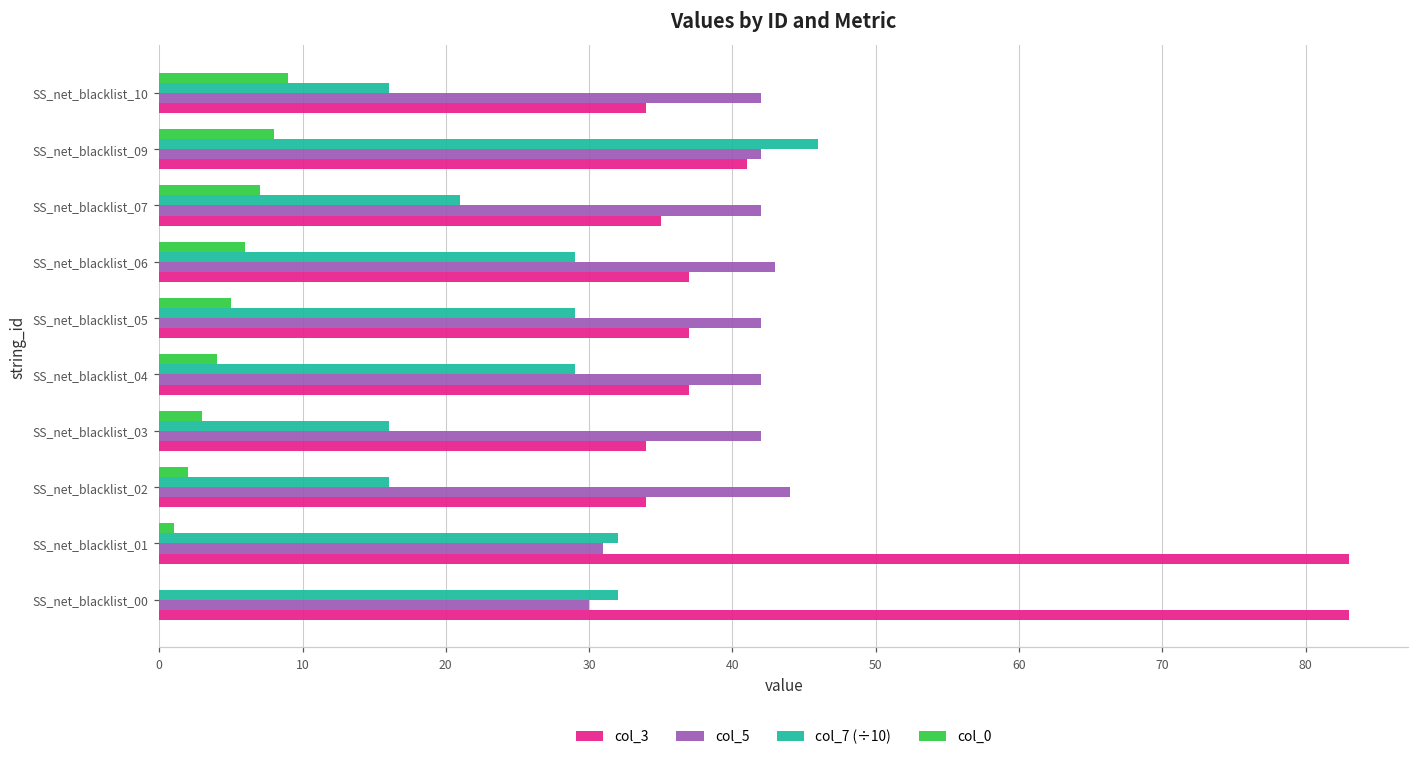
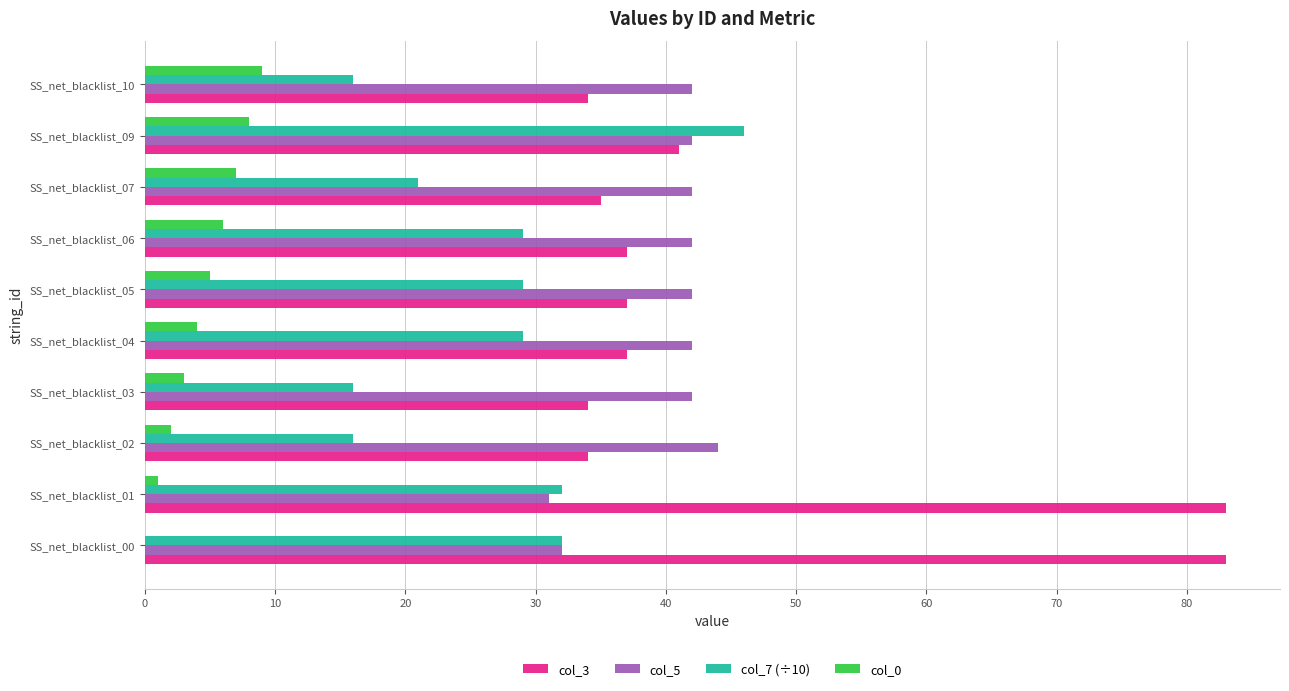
col_5, SS_net_blacklist_06: 43 -> 42
col_5, SS_net_blacklist_00: 30 -> 32
